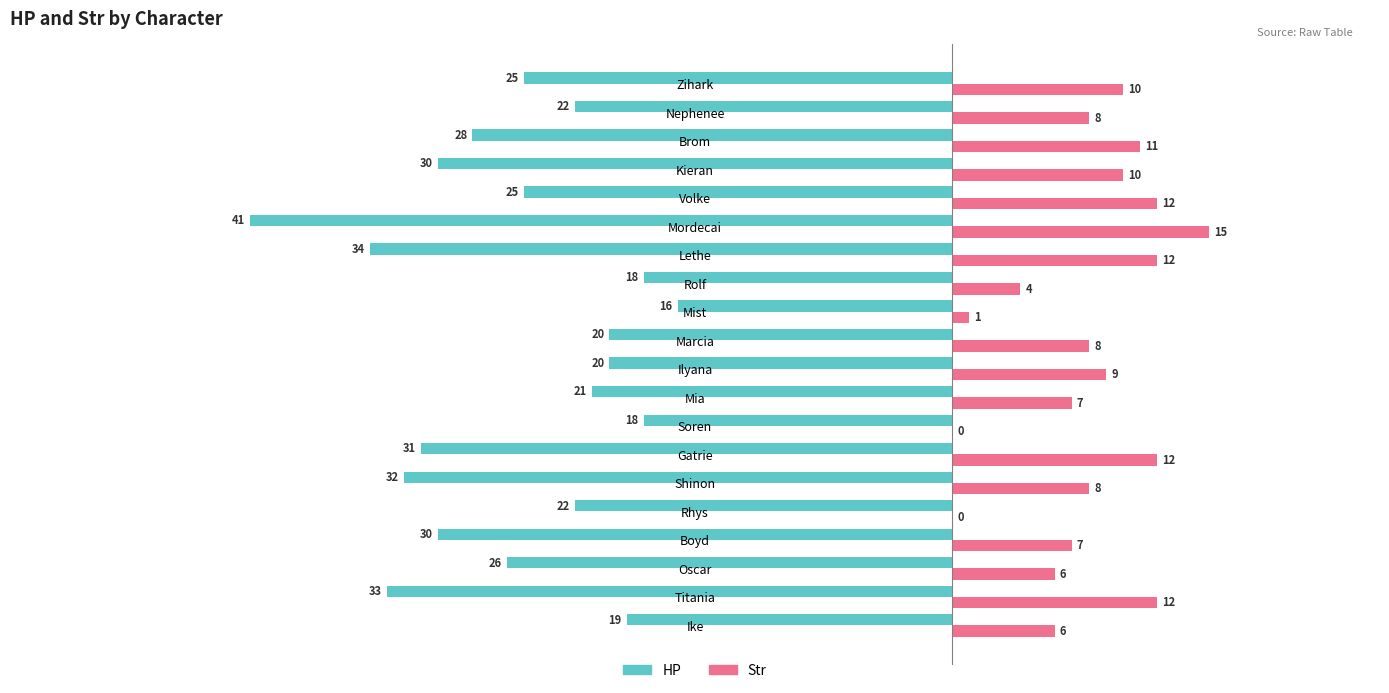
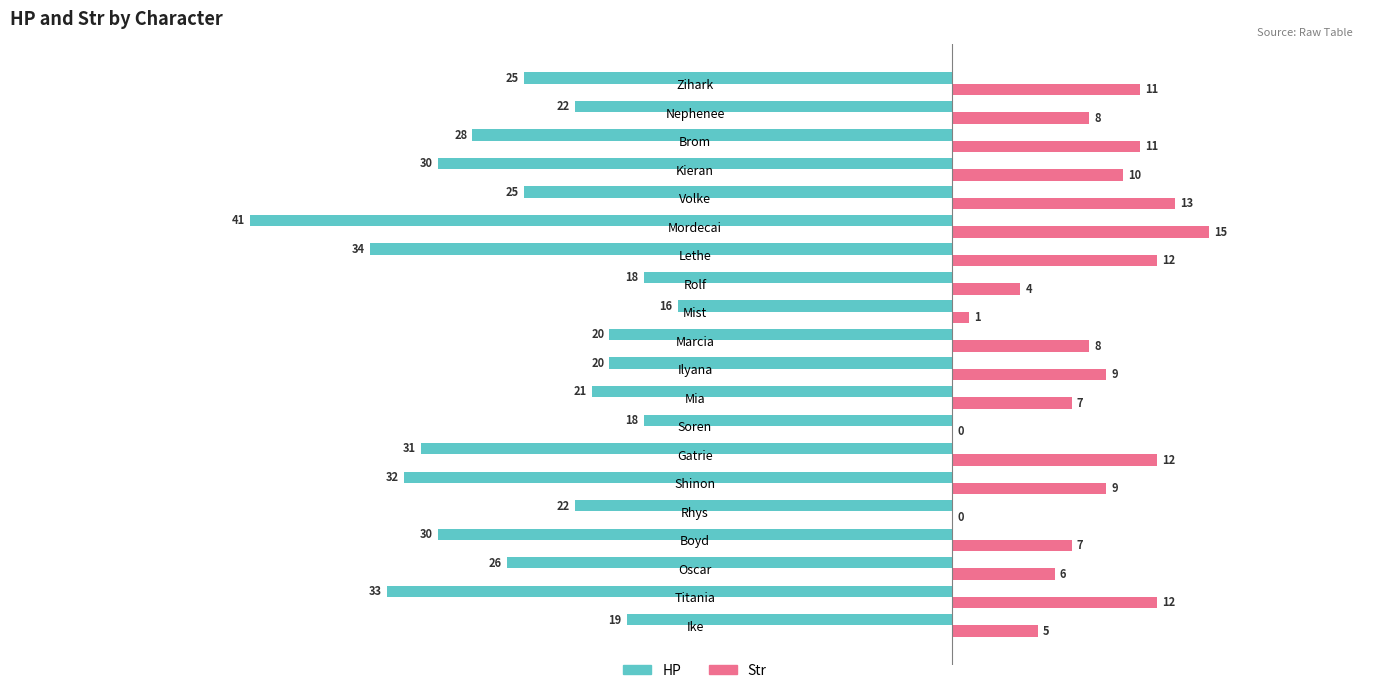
Str, Zihark: 10 -> 11
Str, Volke: 12 -> 13
Str, Shinon: 8 -> 9
Str, Ike: 6 -> 5
